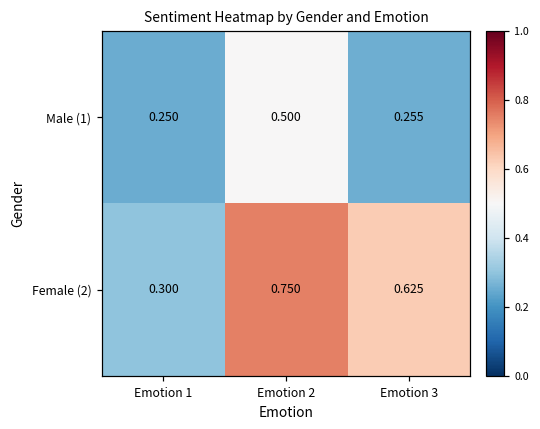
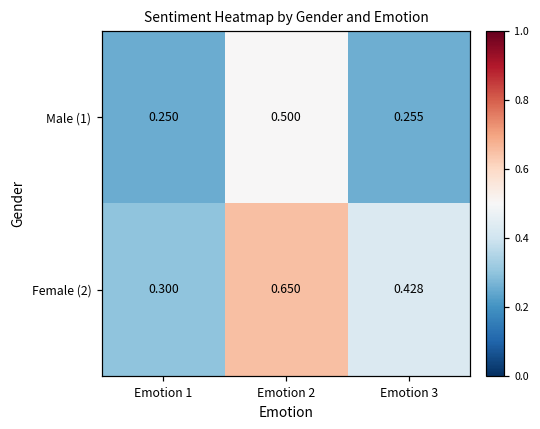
Female (2), Emotion 2: 0.750 -> 0.650
Female (2), Emotion 3: 0.625 -> 0.428
